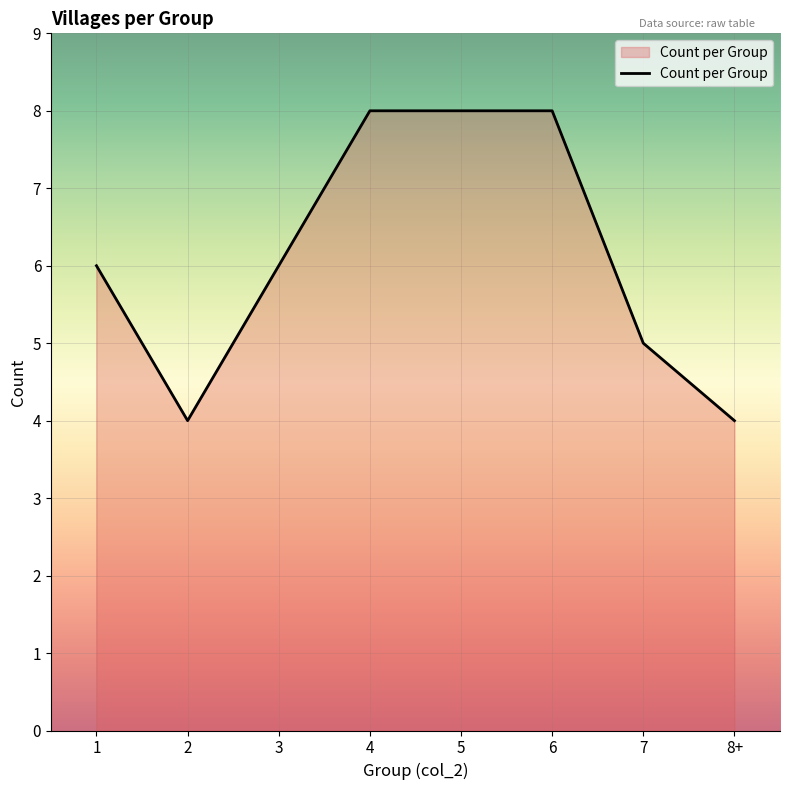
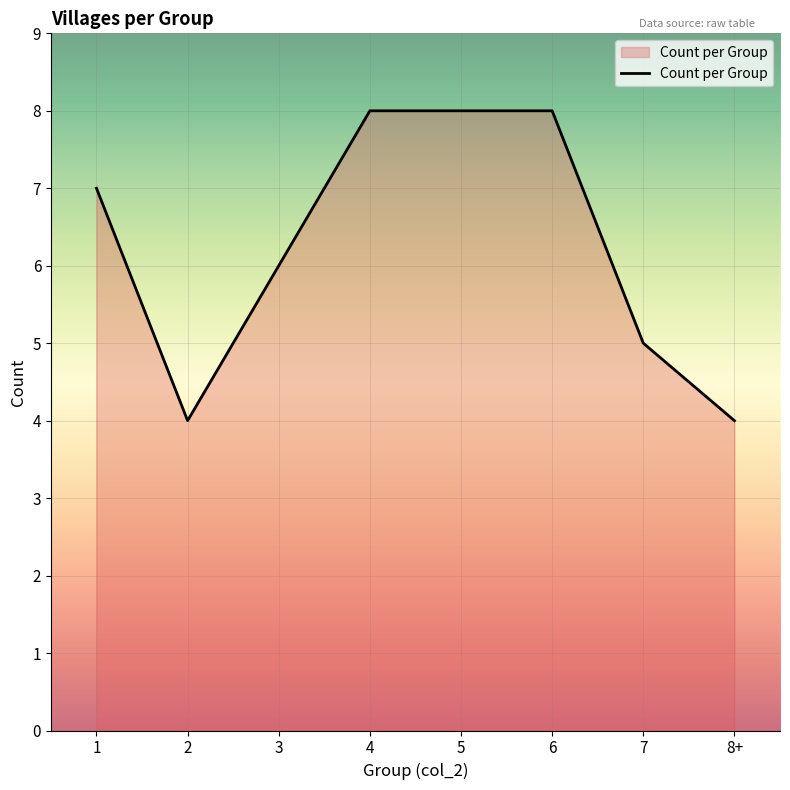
1: 6 -> 7
